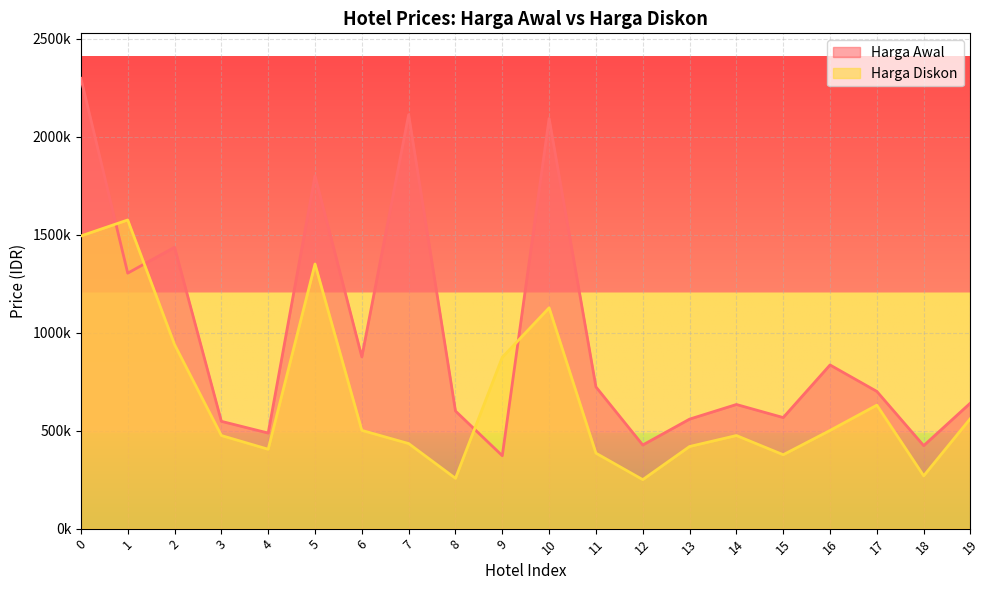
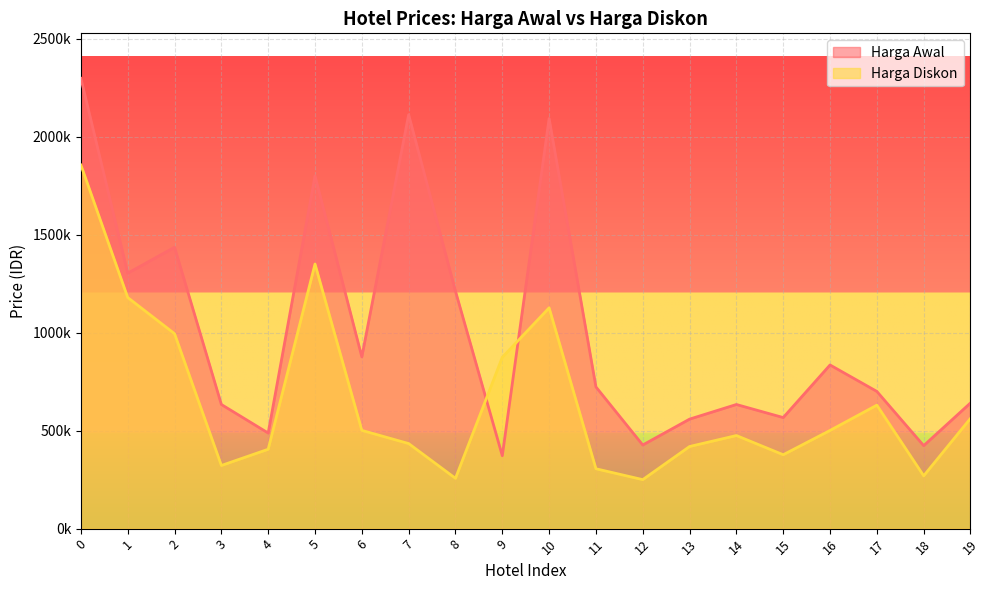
Harga Diskon, 0: 1490000 -> 1860000
Harga Diskon, 1: 1570000 -> 1180000
Harga Diskon, 2: 940000 -> 990000
Harga Awal, 3: 550000 -> 630000
Harga Diskon, 3: 480000 -> 320000
Harga Awal, 8: 600000 -> 1210000
Harga Diskon, 11: 390000 -> 310000
